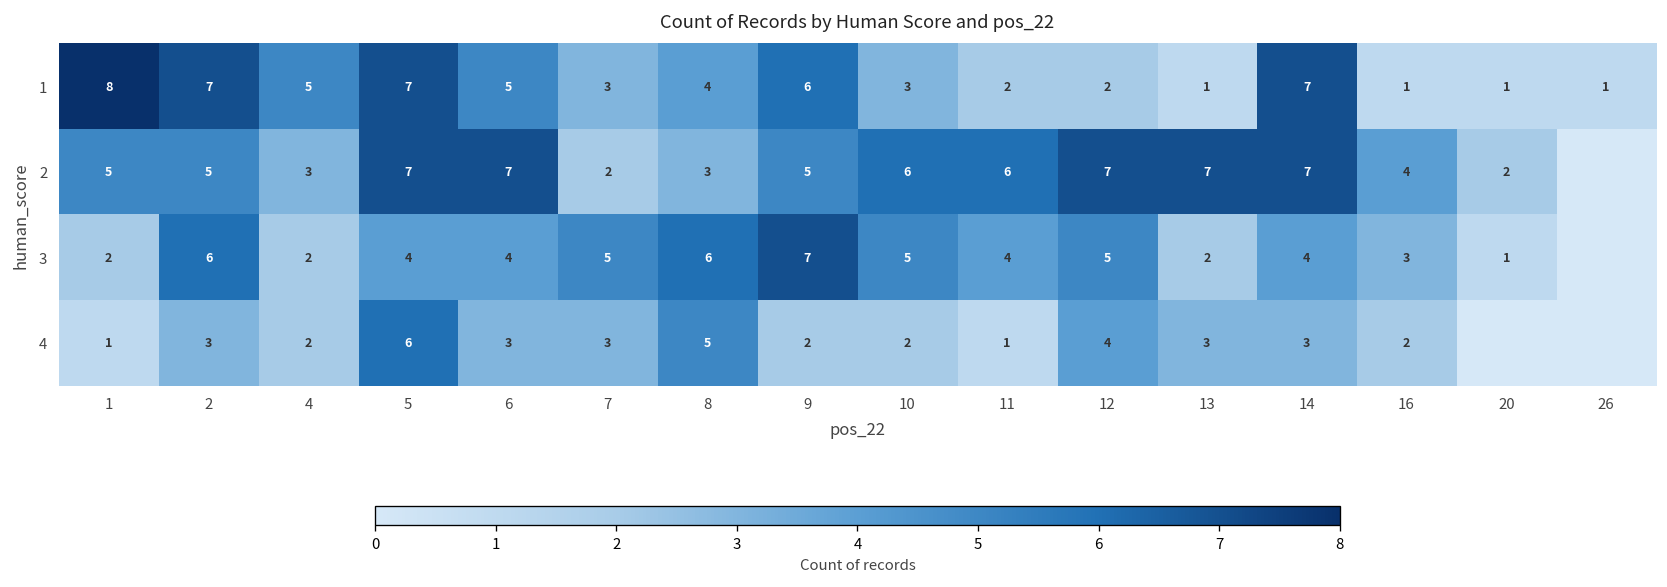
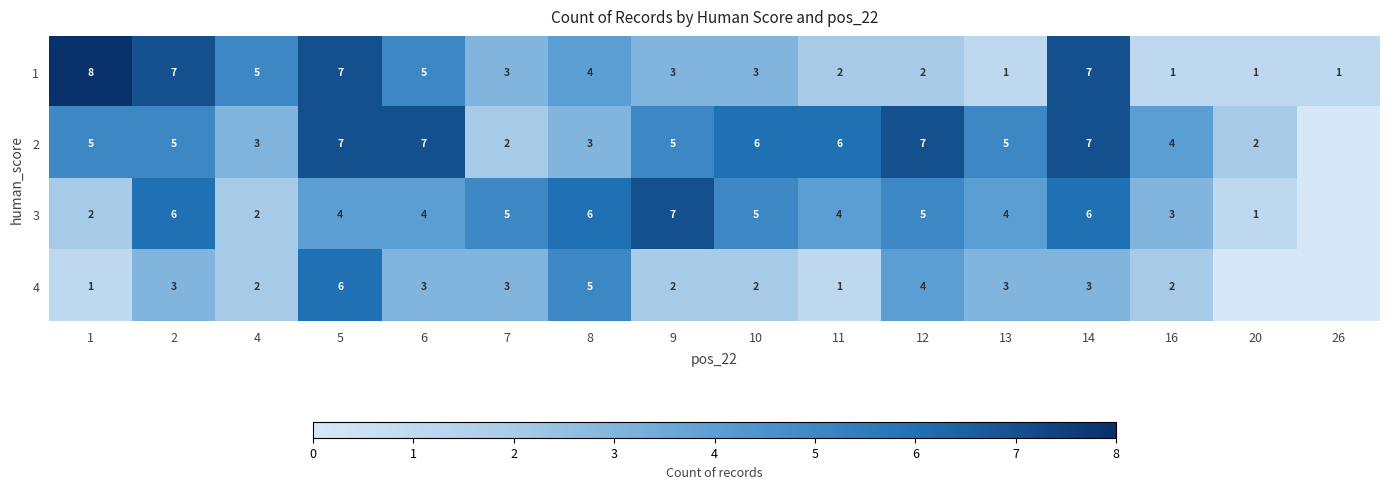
1, 9: 6 -> 3
2, 13: 7 -> 5
3, 13: 2 -> 4
3, 14: 4 -> 6
